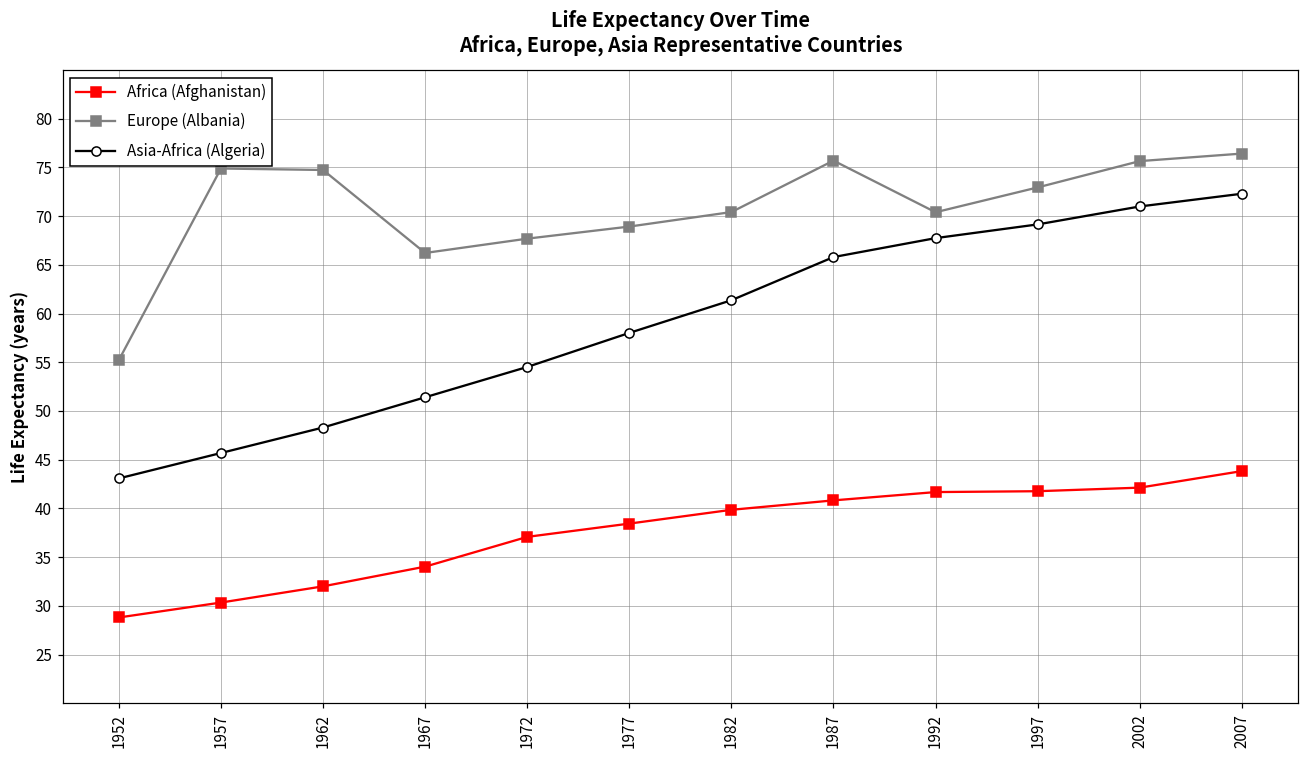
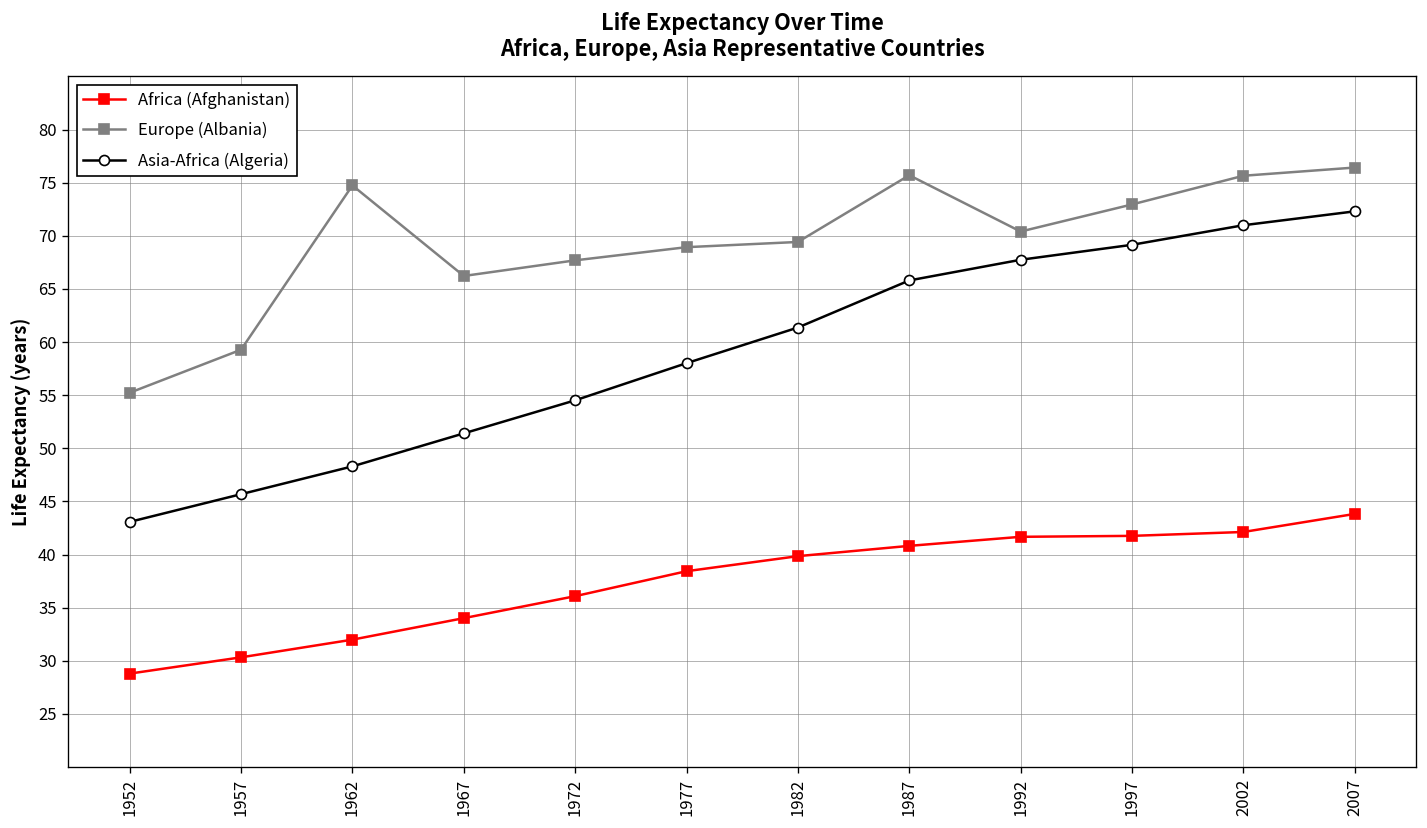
Europe (Albania), 1957: 75 -> 59
Africa (Afghanistan), 1972: 37 -> 36
Europe (Albania), 1982: 70 -> 69
